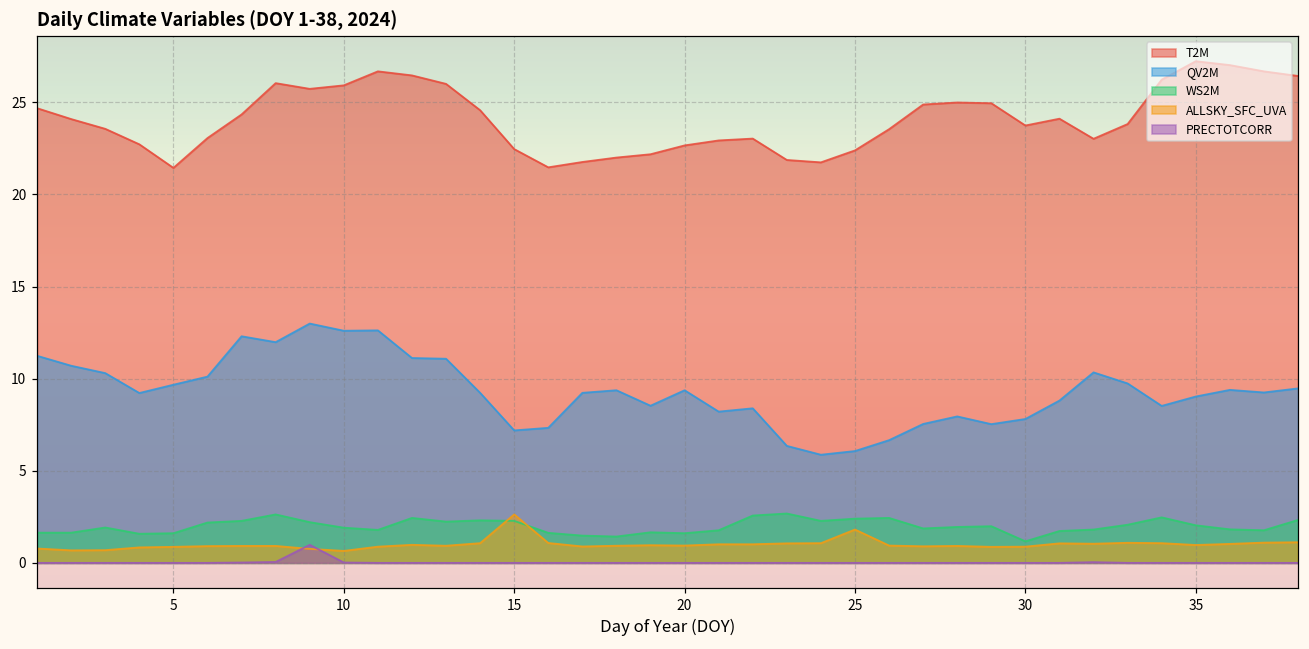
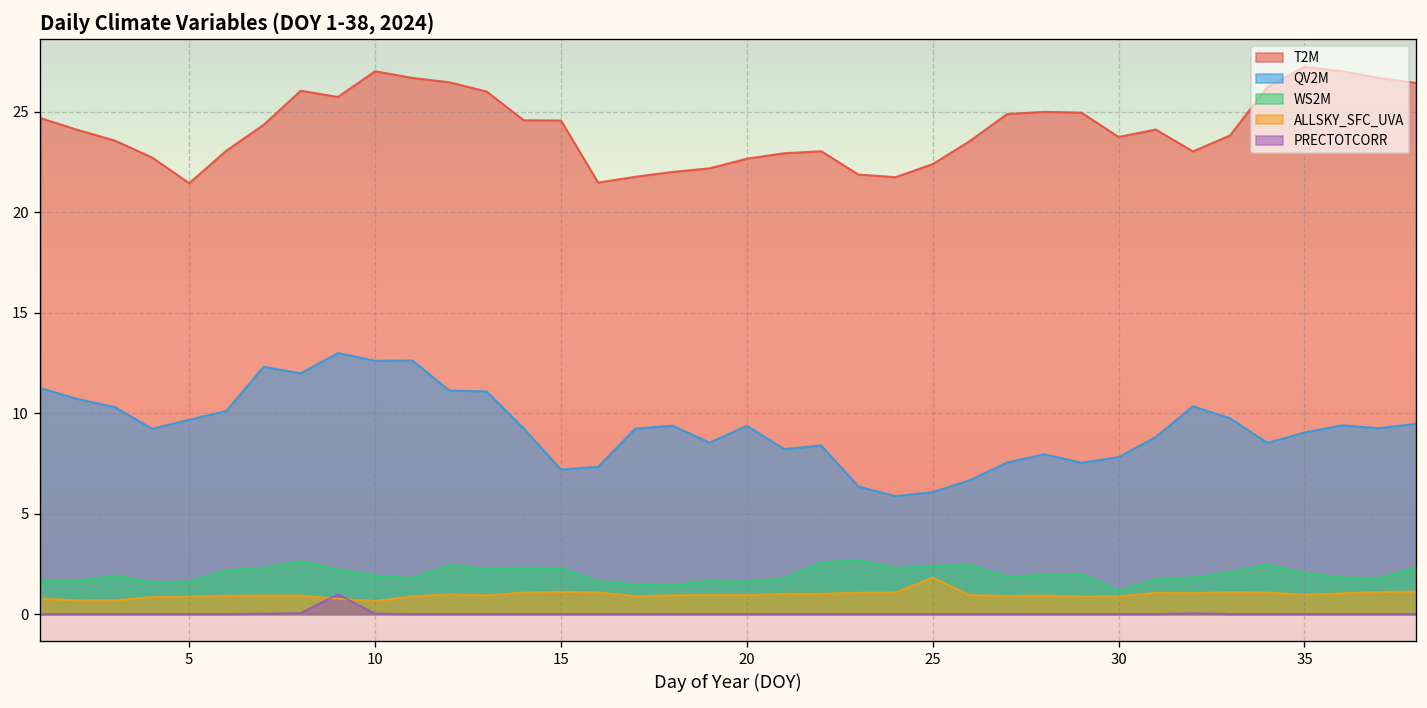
T2M, 10: 25.9 -> 27.0
T2M, 15: 22.5 -> 24.6
ALLSKY_SFC_UVA, 15: 2.6 -> 1.1
